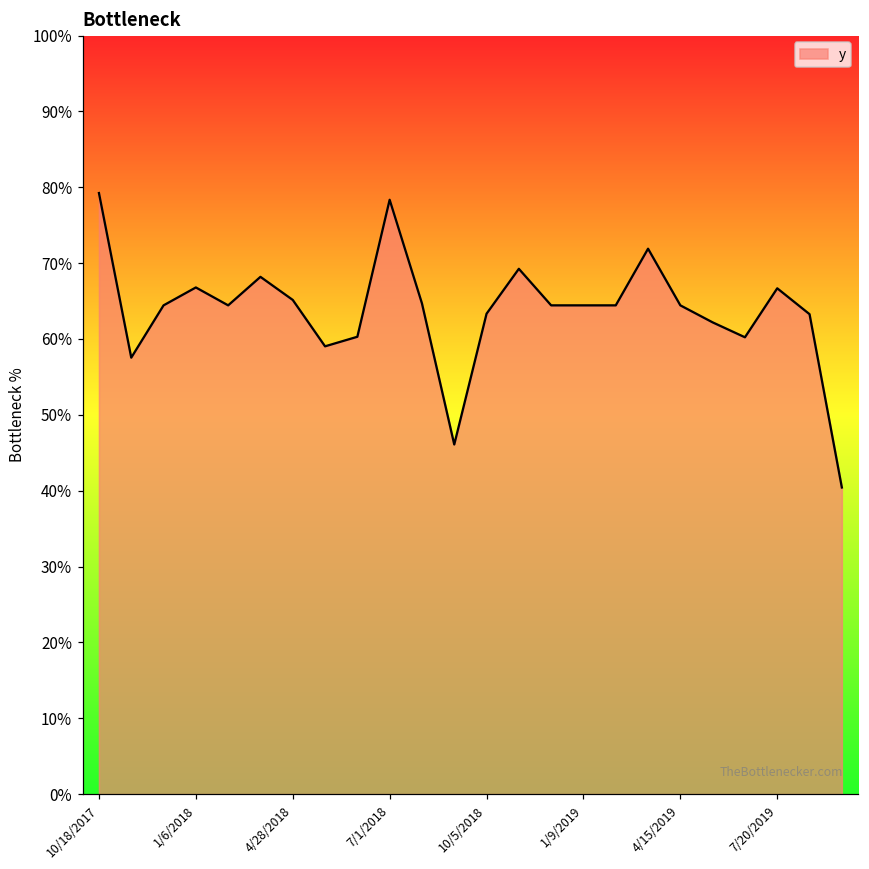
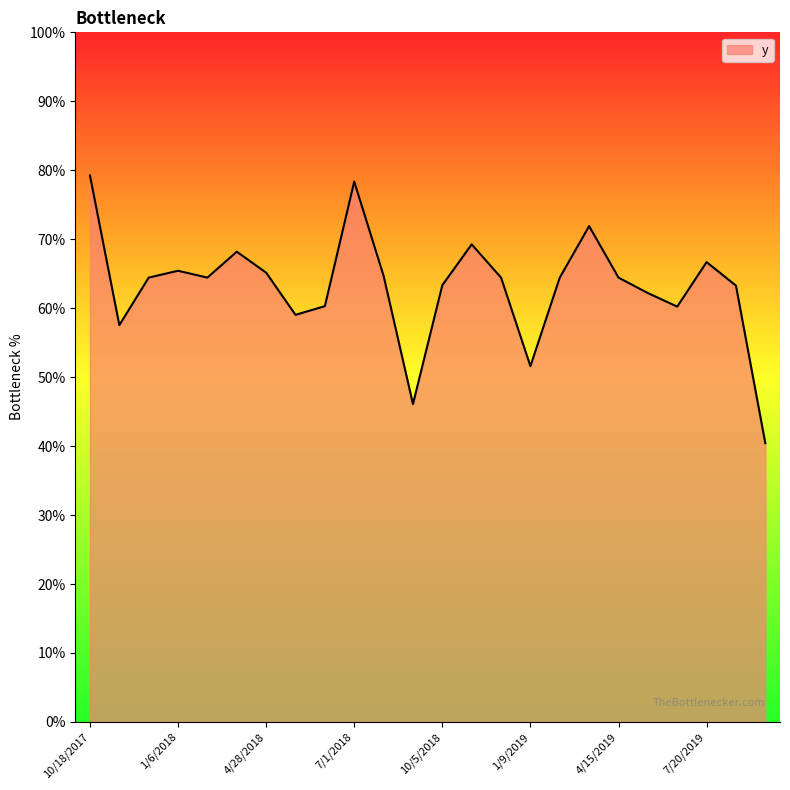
1/6/2018: 67% -> 65%
1/9/2019: 64% -> 52%
